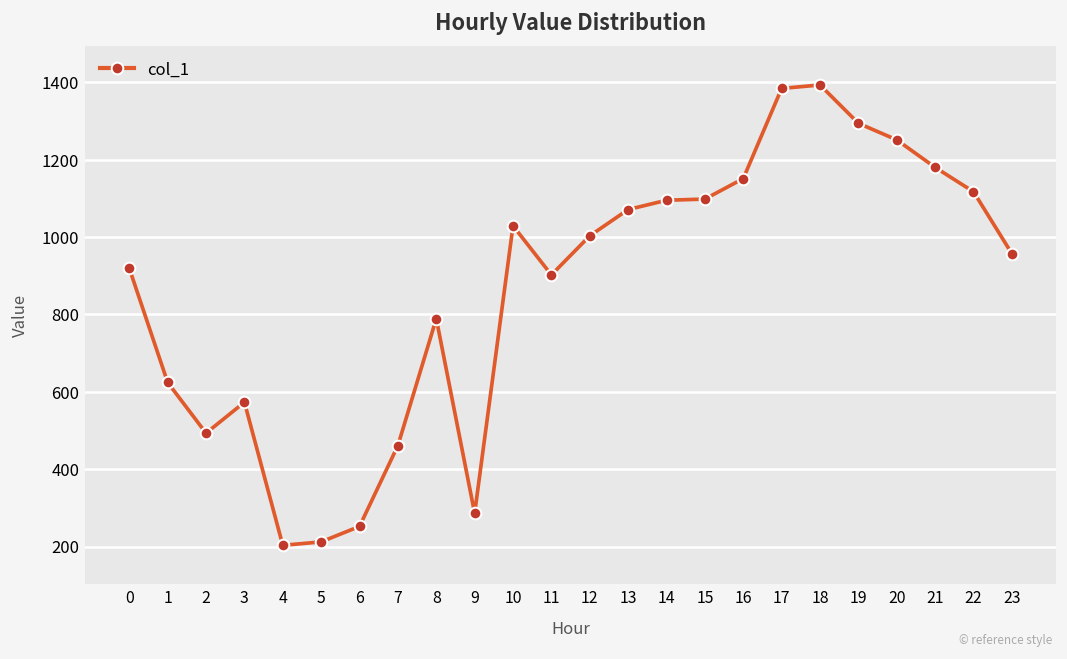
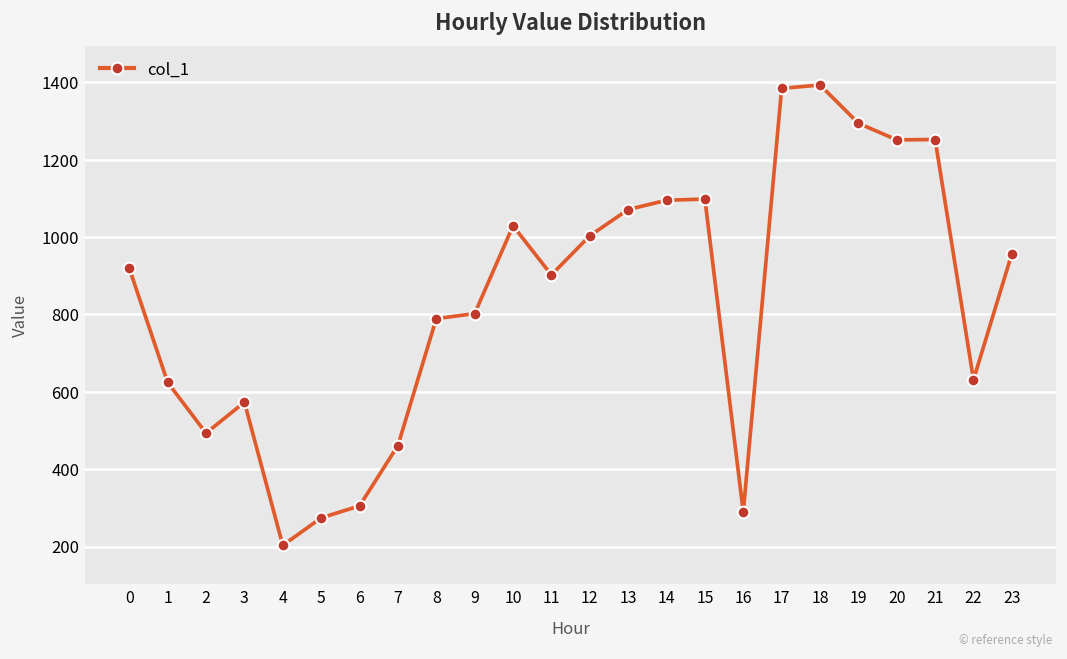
5: 210 -> 270
6: 250 -> 310
9: 290 -> 800
16: 1150 -> 290
21: 1180 -> 1250
22: 1120 -> 630
